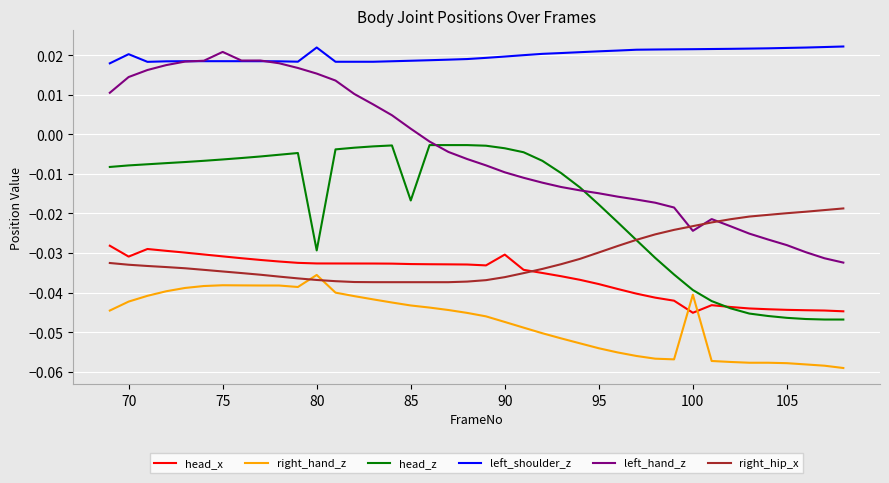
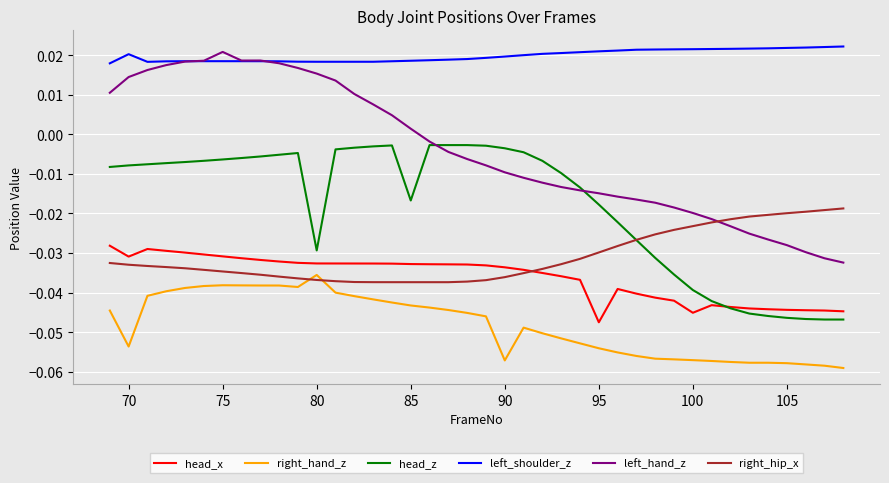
right_hand_z, 70: -0.042 -> -0.054
left_shoulder_z, 80: 0.022 -> 0.018
head_x, 90: -0.030 -> -0.034
right_hand_z, 90: -0.047 -> -0.057
head_x, 95: -0.038 -> -0.047
right_hand_z, 100: -0.041 -> -0.057
left_hand_z, 100: -0.024 -> -0.020
